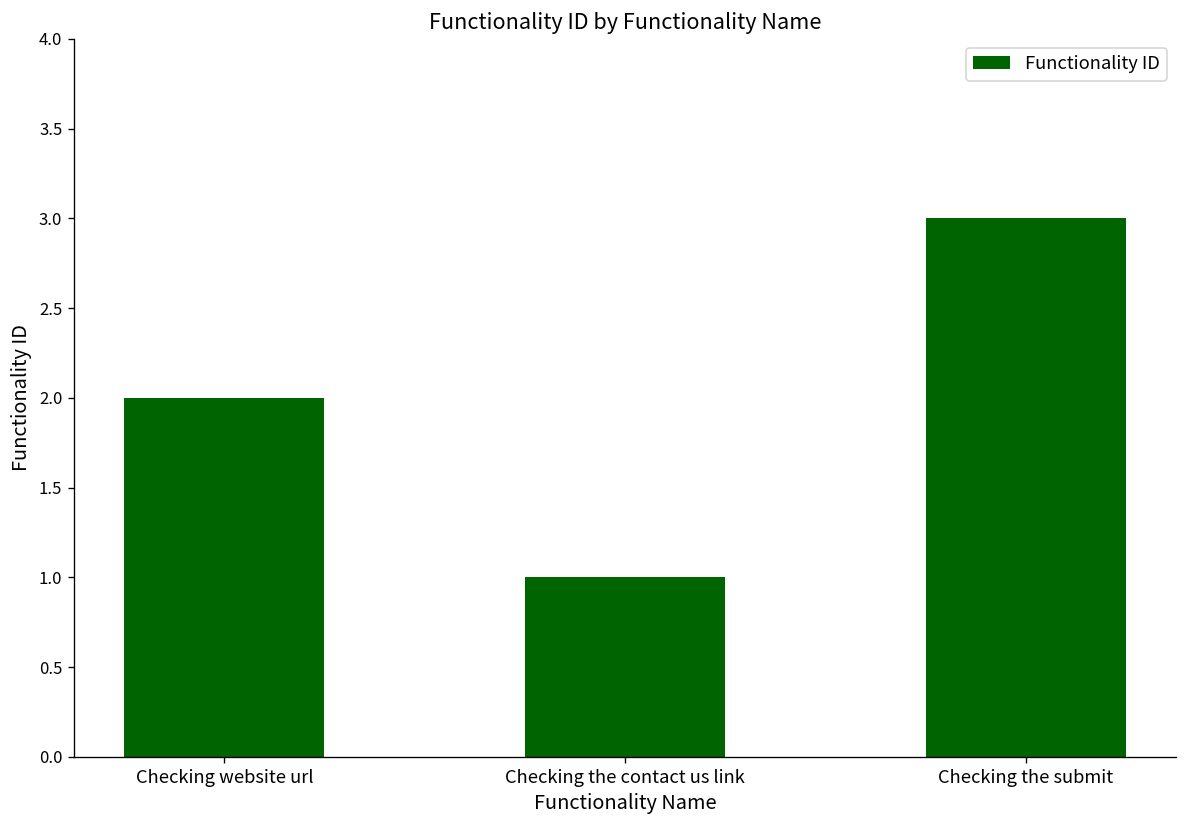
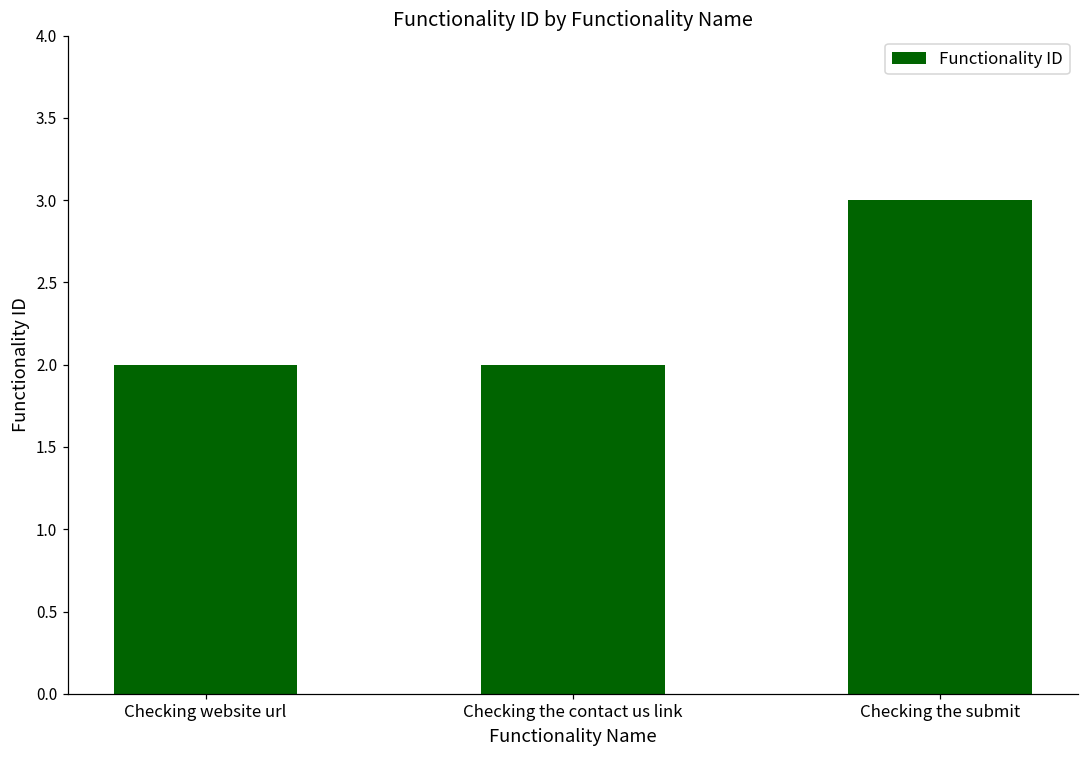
Checking the contact us link: 1 -> 2
